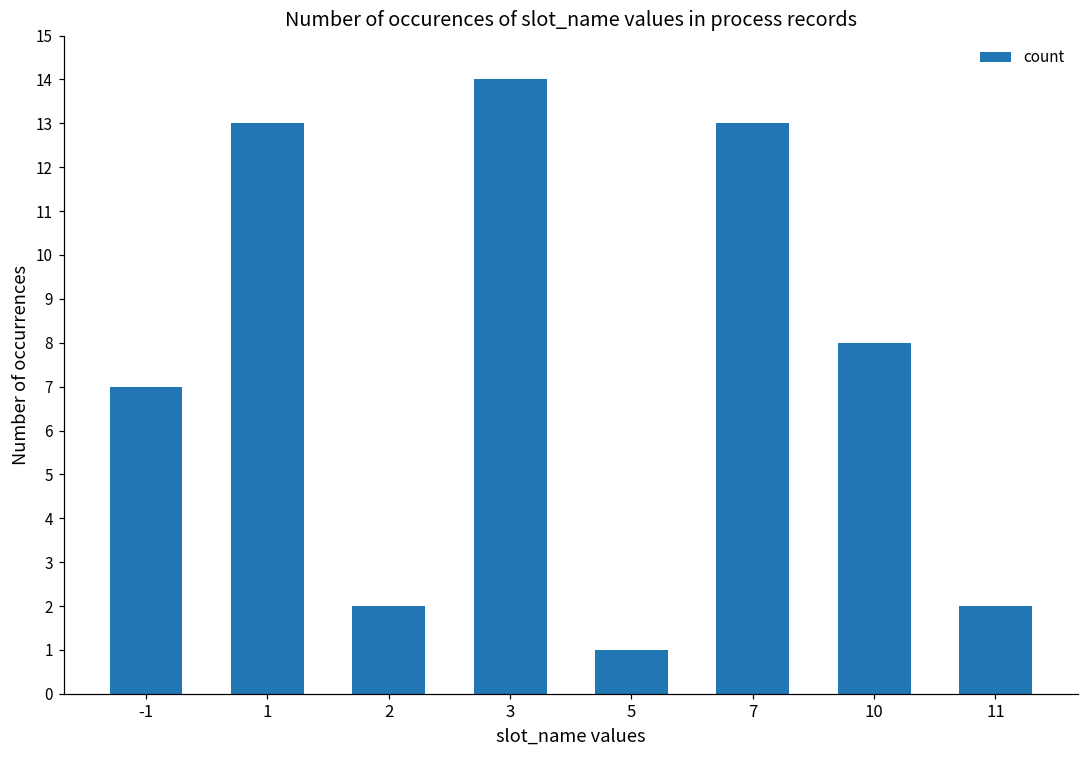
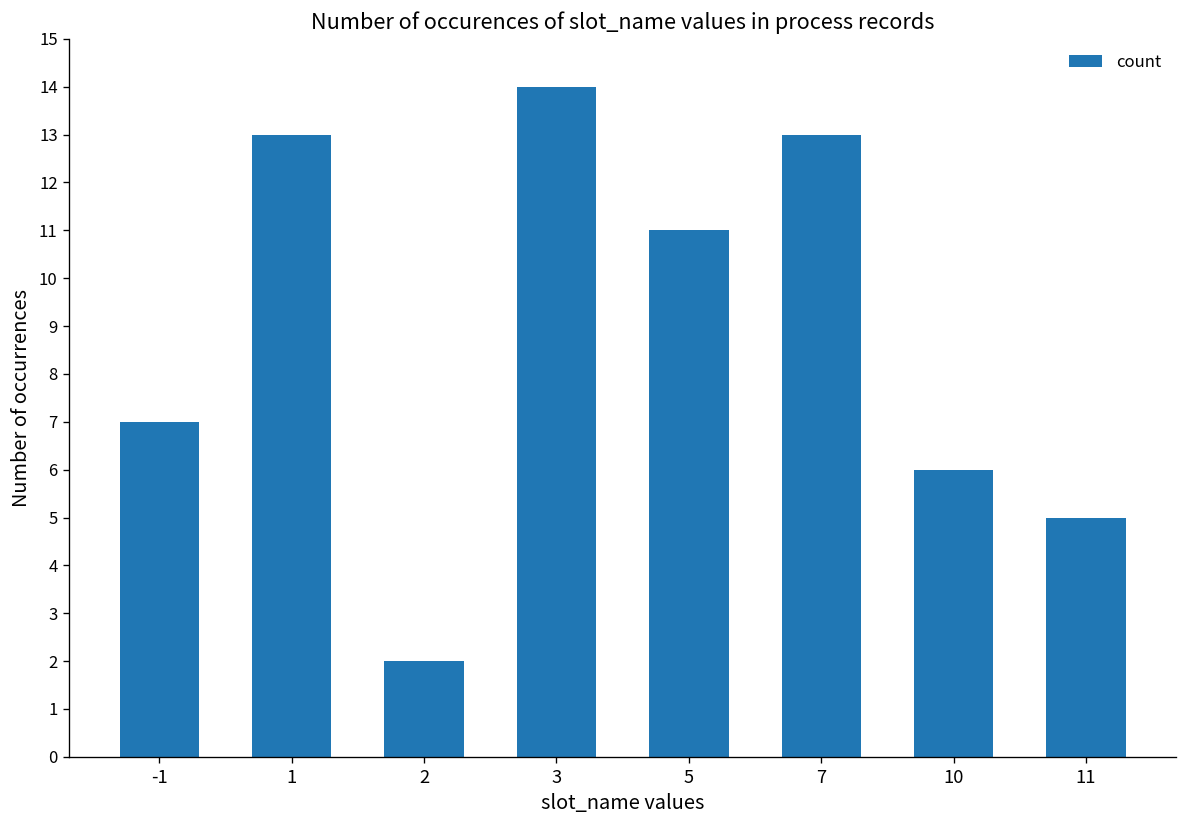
5: 1 -> 11
10: 8 -> 6
11: 2 -> 5
